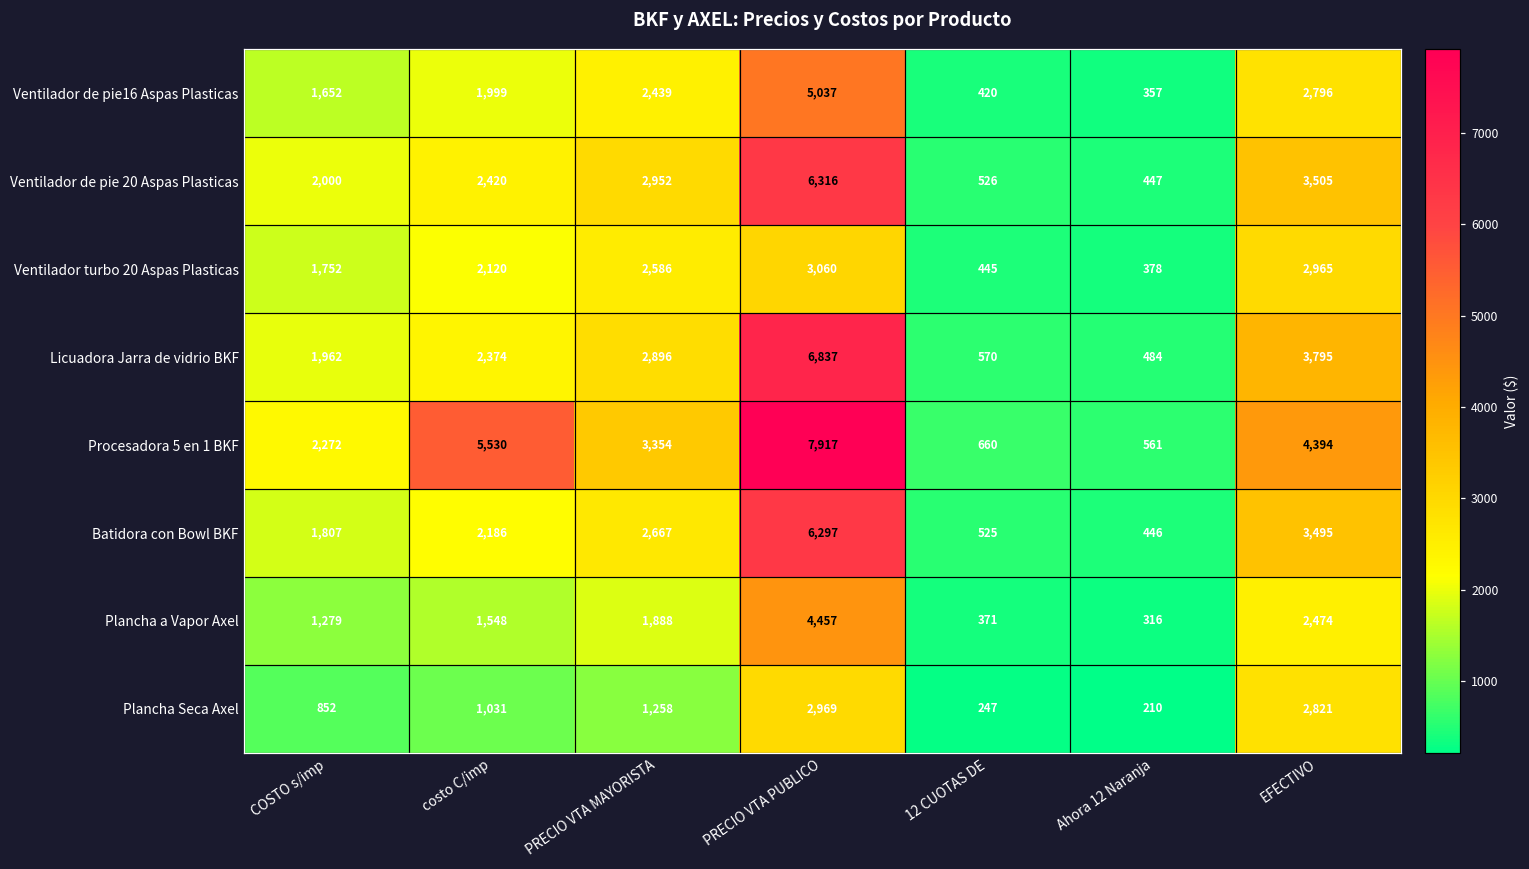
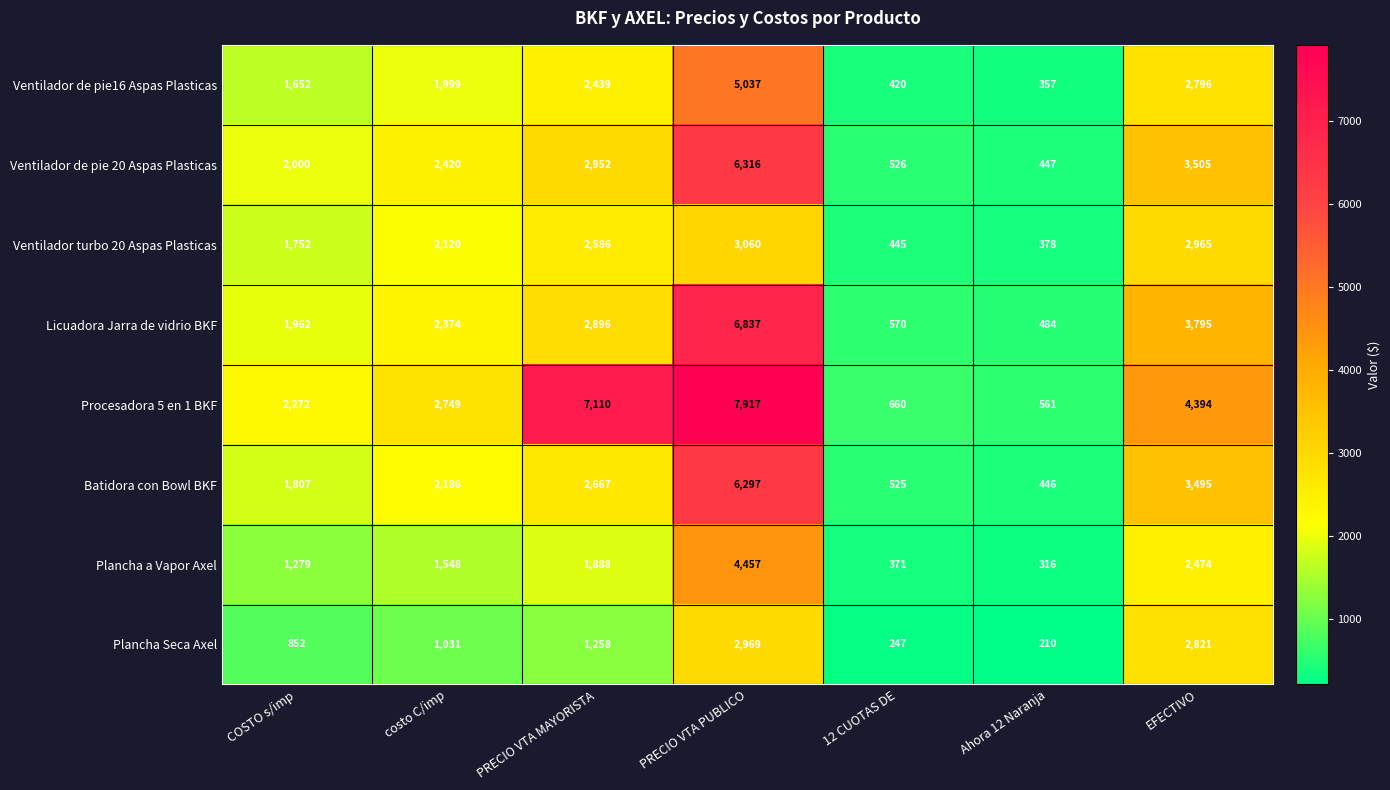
Procesadora 5 en 1 BKF, costo C/imp: 5,530 -> 2,749
Procesadora 5 en 1 BKF, PRECIO VTA MAYORISTA: 3,354 -> 7,110
